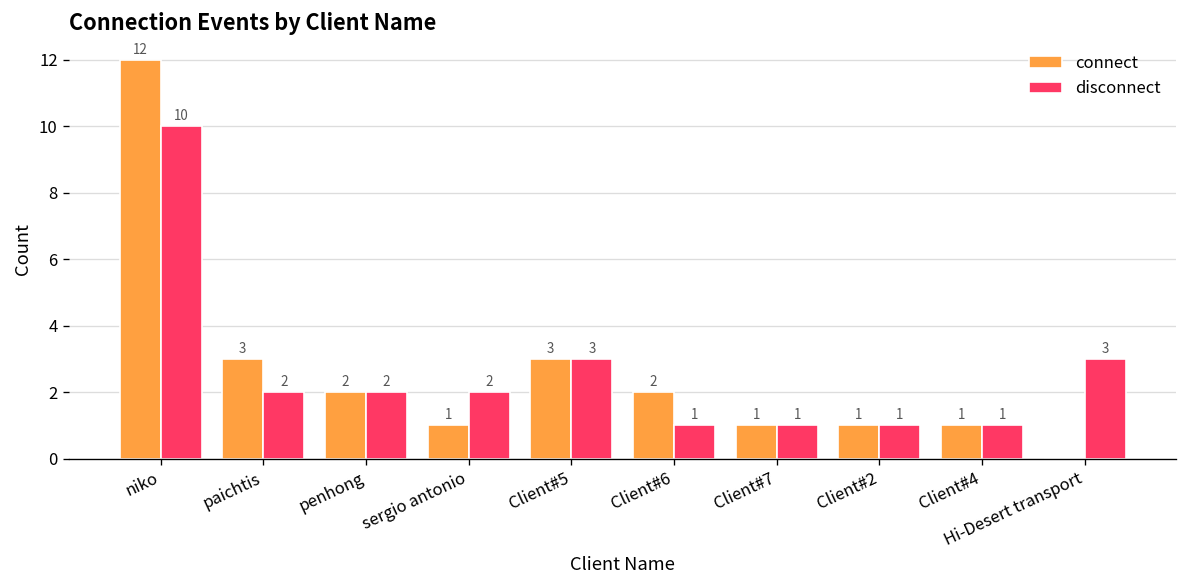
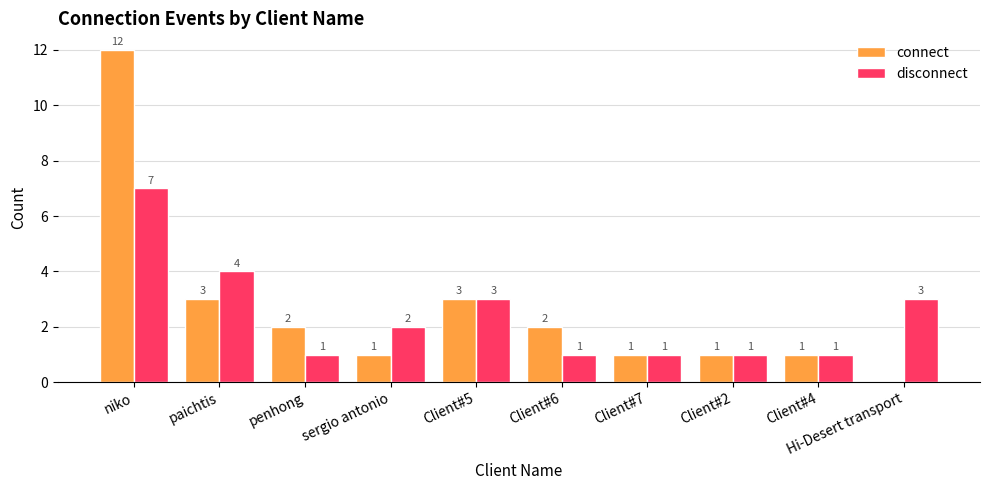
disconnect, niko: 10 -> 7
disconnect, paichtis: 2 -> 4
disconnect, penhong: 2 -> 1
